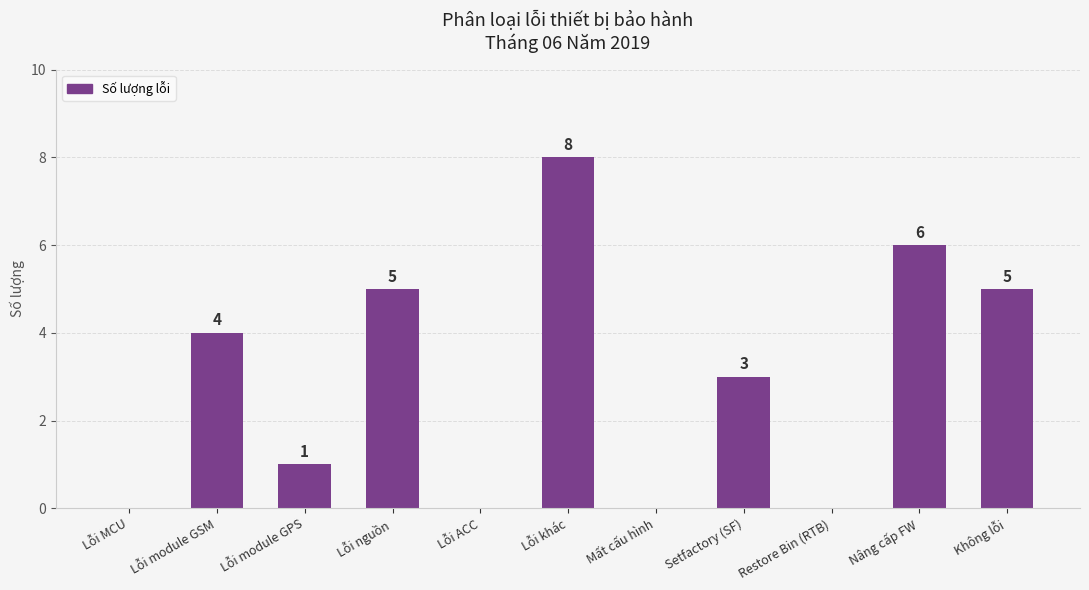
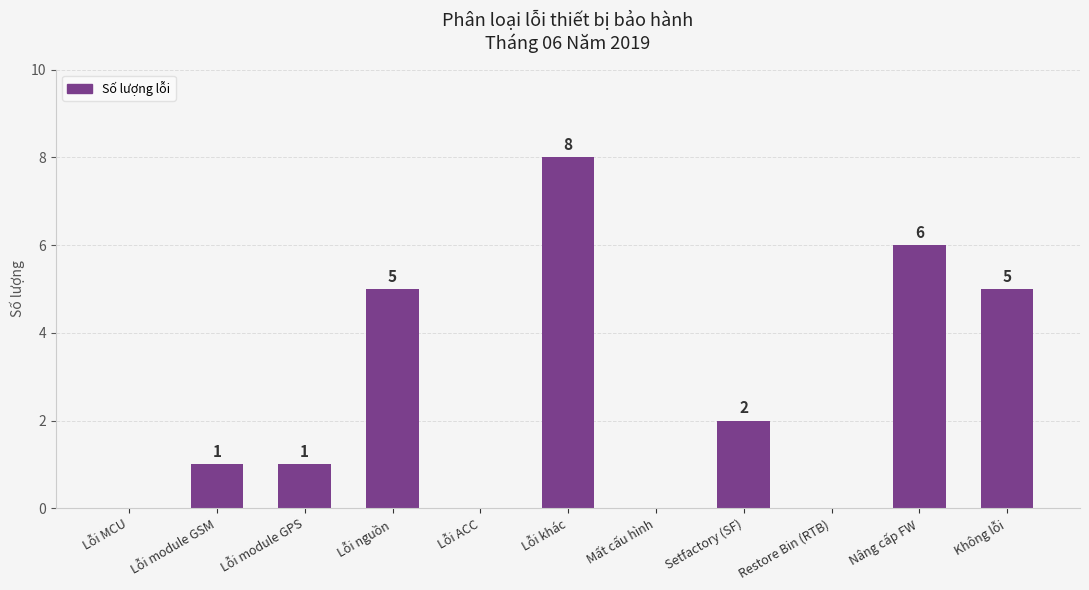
Lỗi module GSM: 4 -> 1
Setfactory (SF): 3 -> 2
